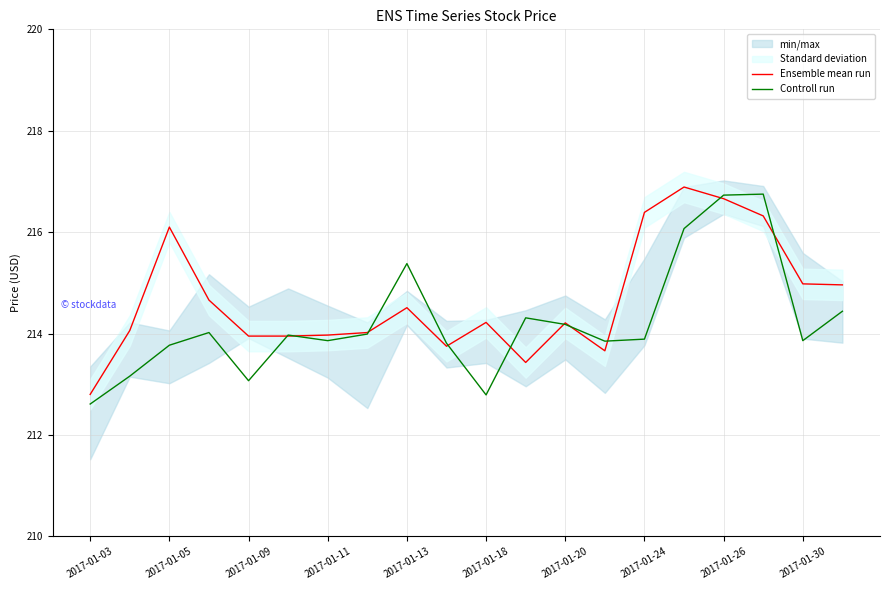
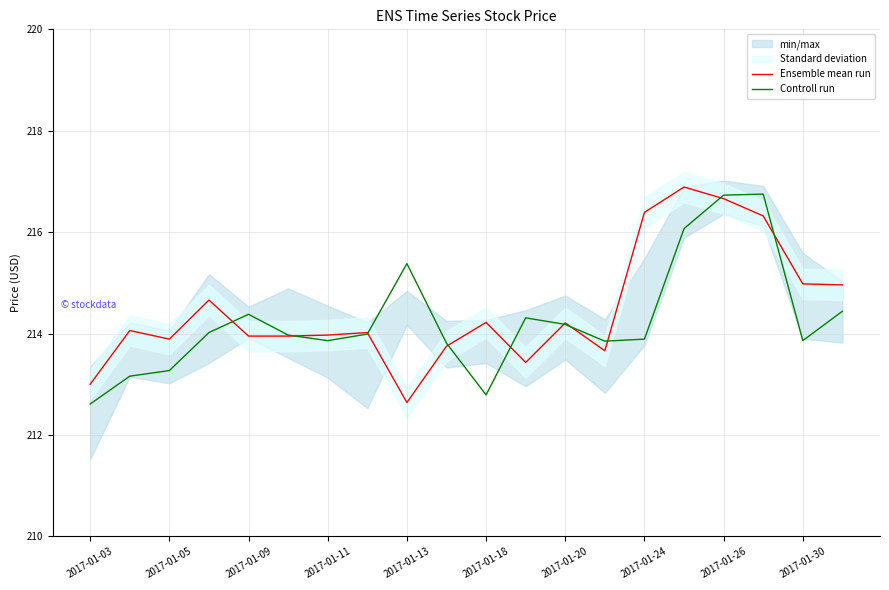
Ensemble mean run, 2017-01-03: 212.8 -> 213.0
Ensemble mean run, 2017-01-05: 216.1 -> 213.9
Controll run, 2017-01-05: 213.8 -> 213.3
Controll run, 2017-01-09: 213.1 -> 214.4
Ensemble mean run, 2017-01-13: 214.5 -> 212.6
